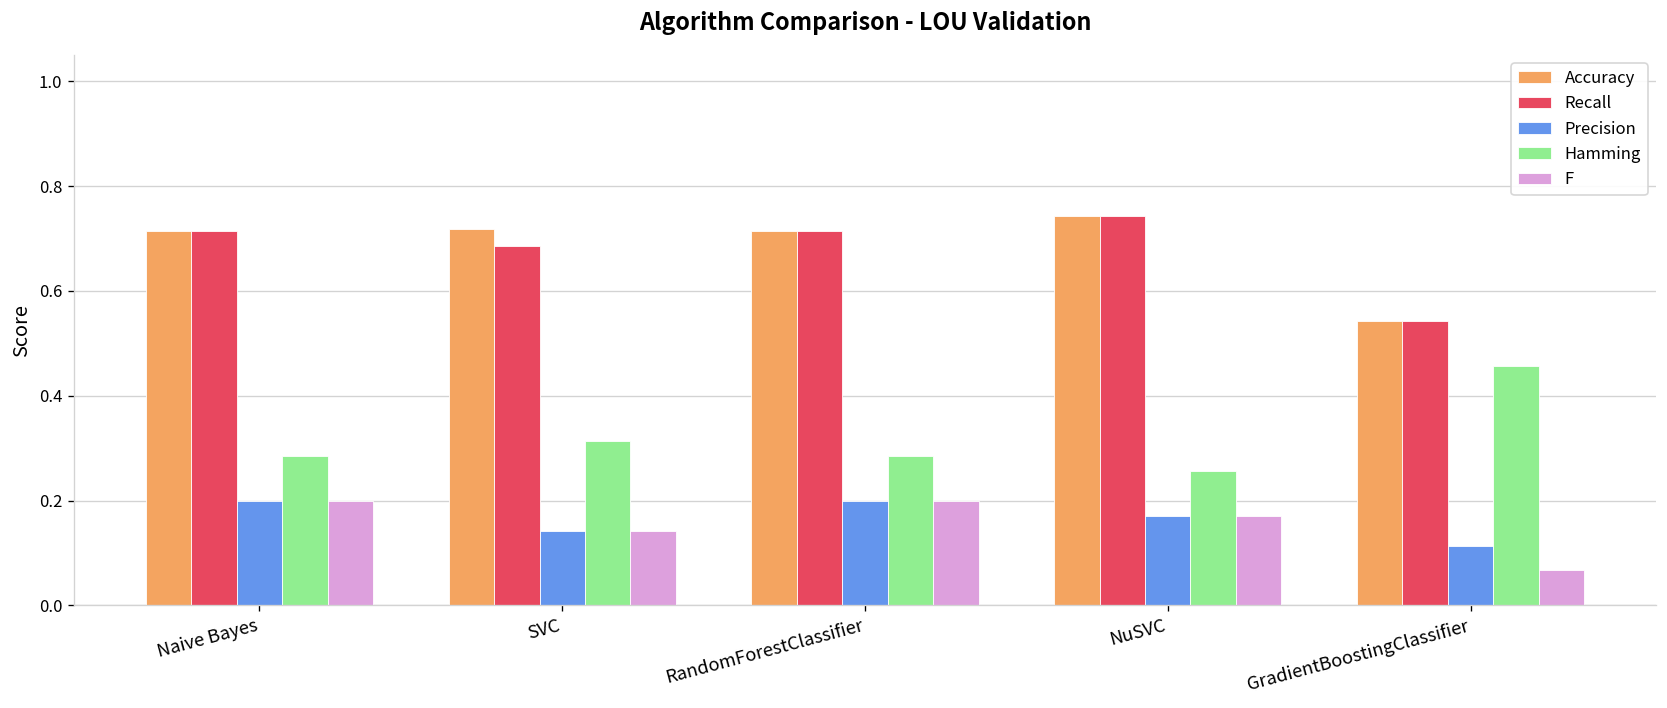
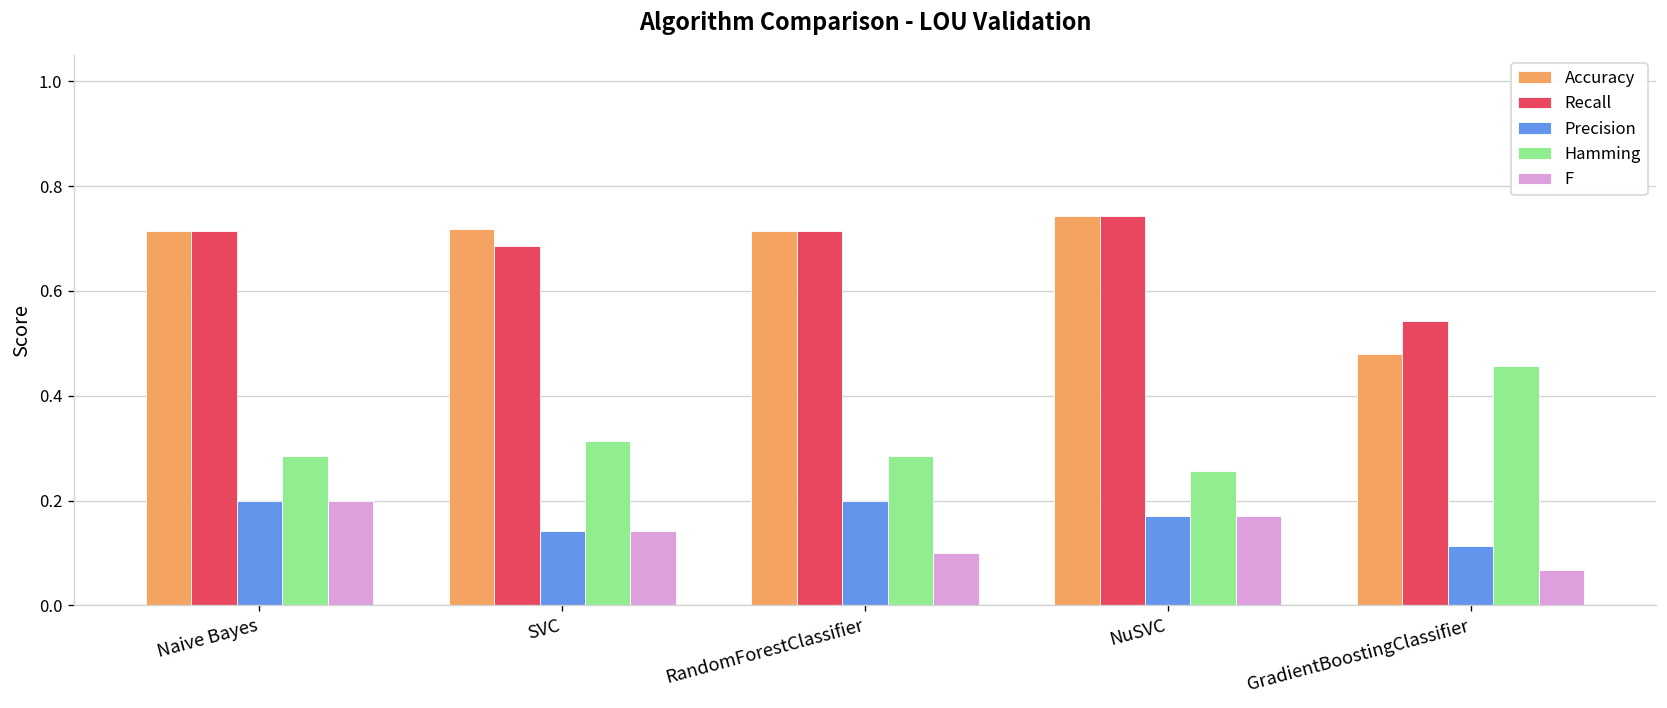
F, RandomForestClassifier: 0.2 -> 0.1
Accuracy, GradientBoostingClassifier: 0.54 -> 0.48
